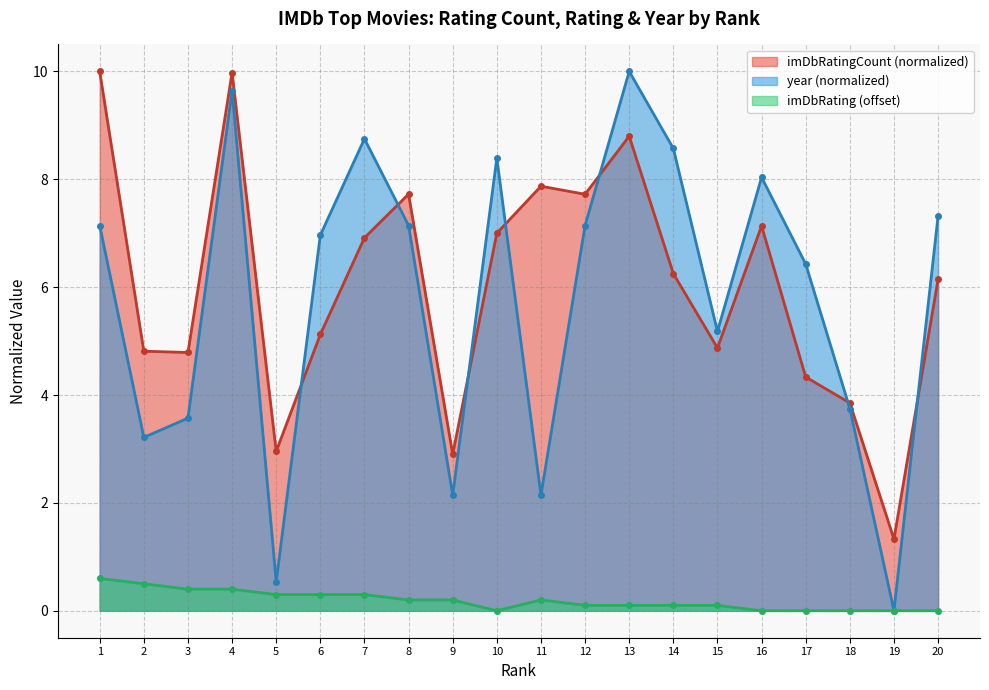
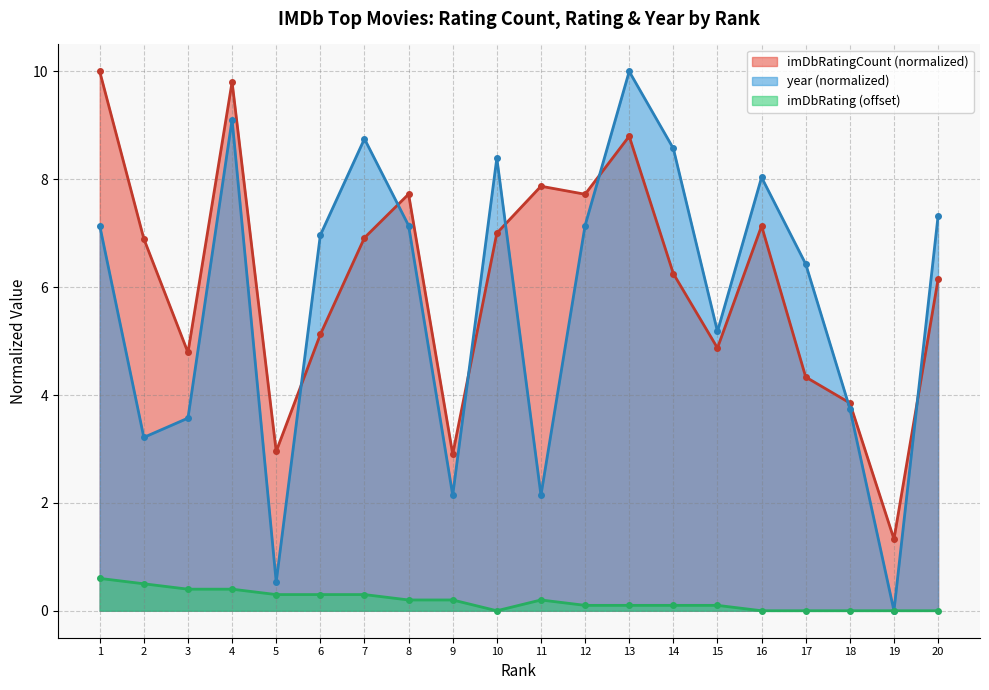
imDbRatingCount (normalized), 2: 4.8 -> 6.9
imDbRatingCount (normalized), 4: 10.0 -> 9.8
year (normalized), 4: 9.6 -> 9.1
